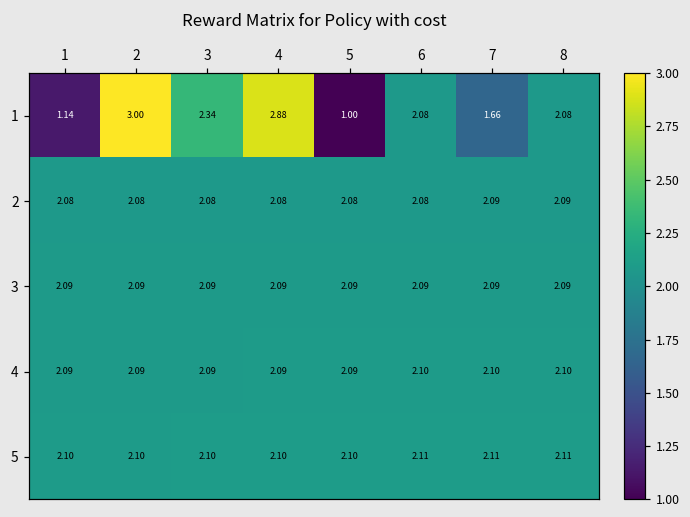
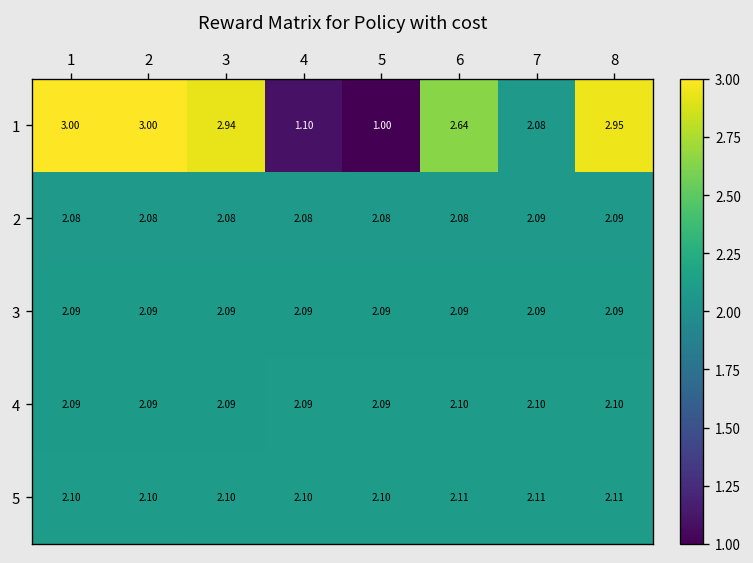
1, 1: 1.14 -> 3.00
1, 3: 2.34 -> 2.94
1, 4: 2.88 -> 1.10
1, 6: 2.08 -> 2.64
1, 7: 1.66 -> 2.08
1, 8: 2.08 -> 2.95
